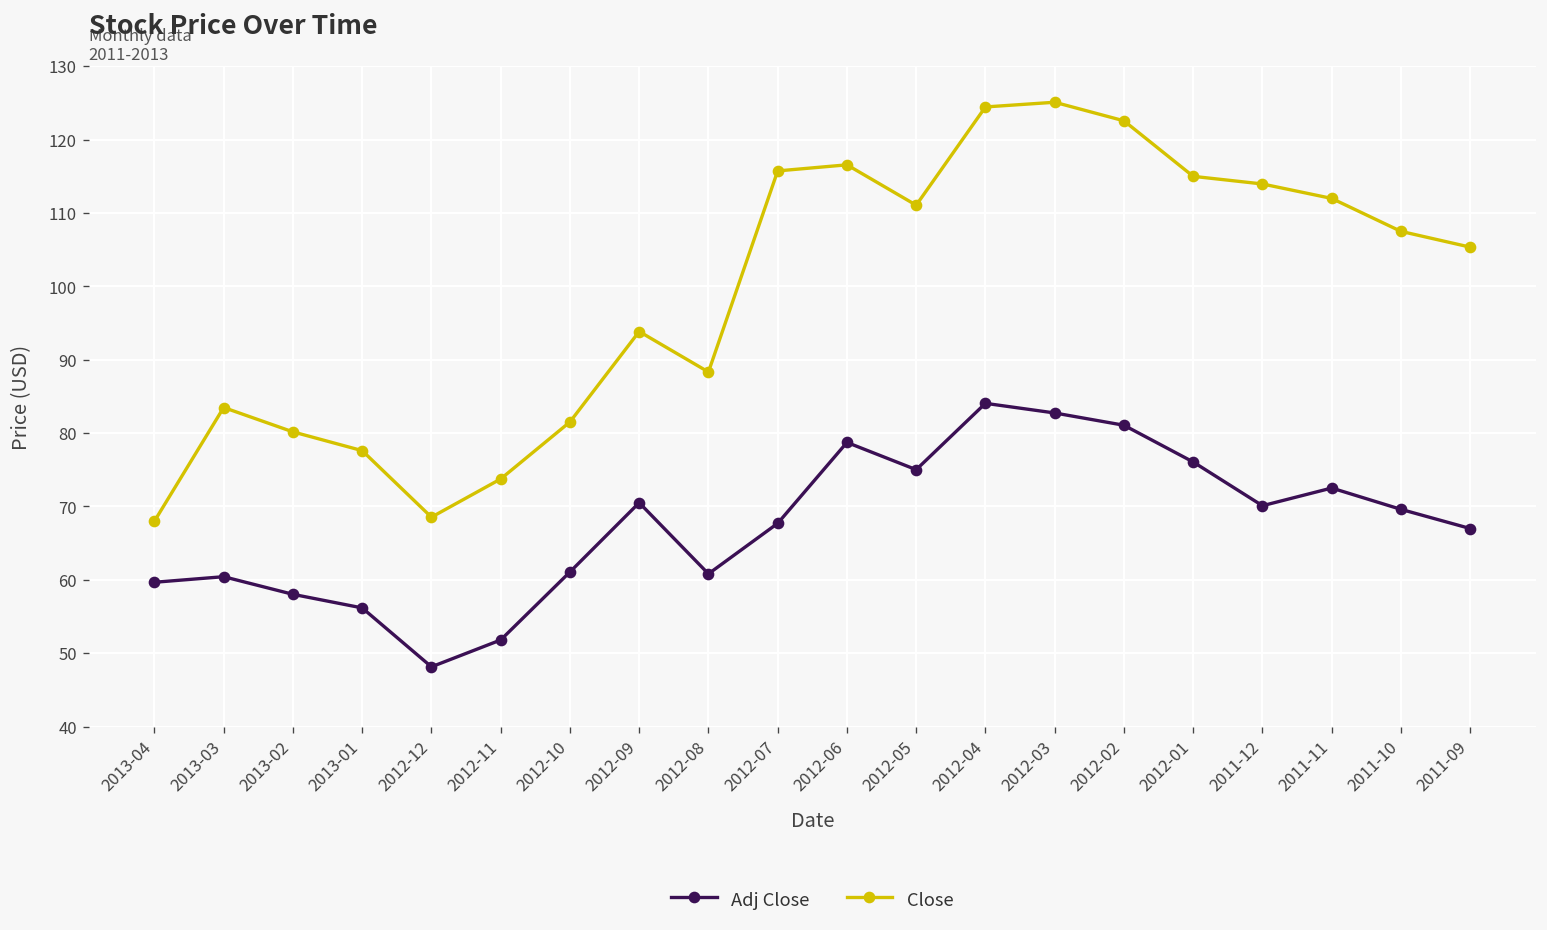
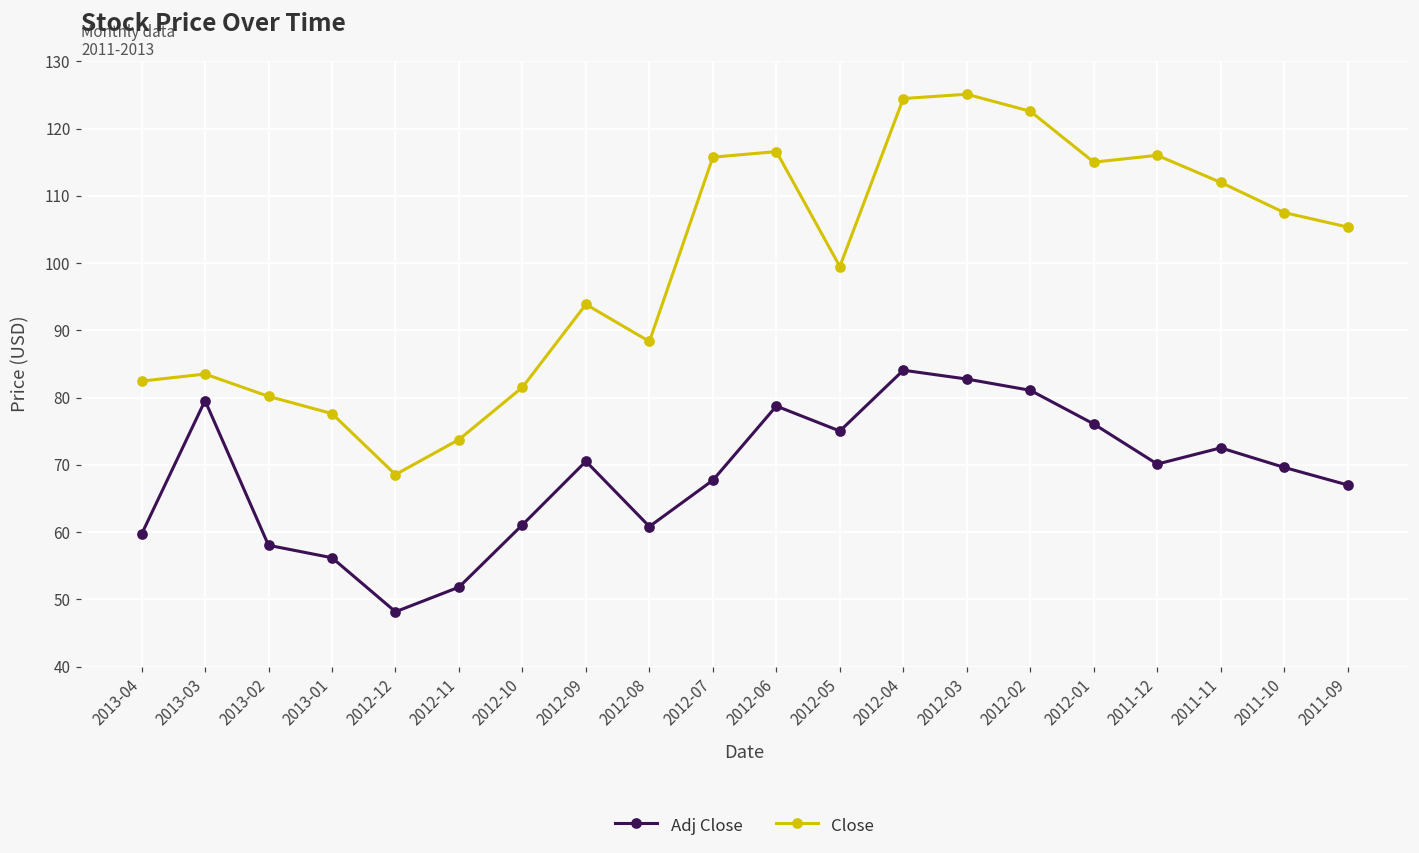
Close, 2013-04: 68 -> 82
Adj Close, 2013-03: 60 -> 80
Close, 2012-05: 111 -> 99
Close, 2011-12: 114 -> 116
